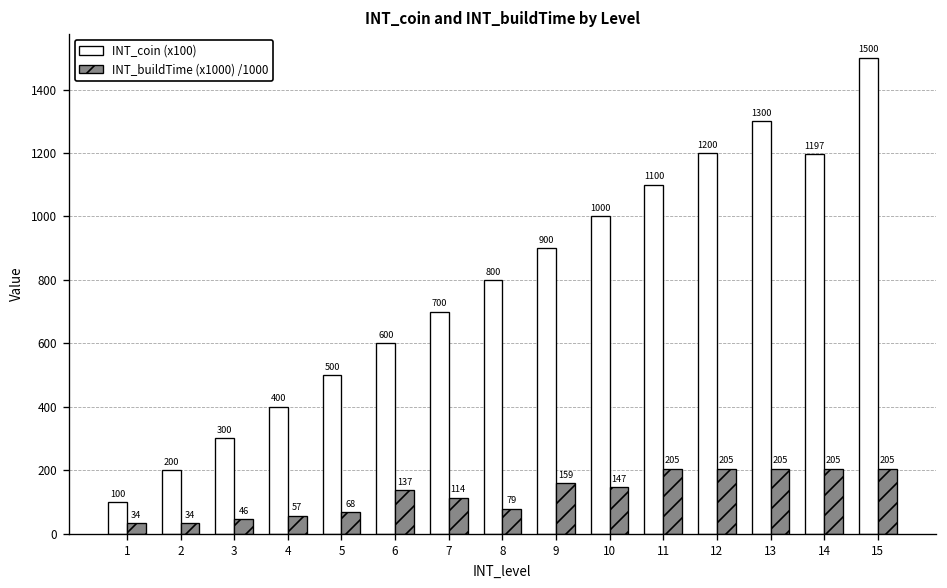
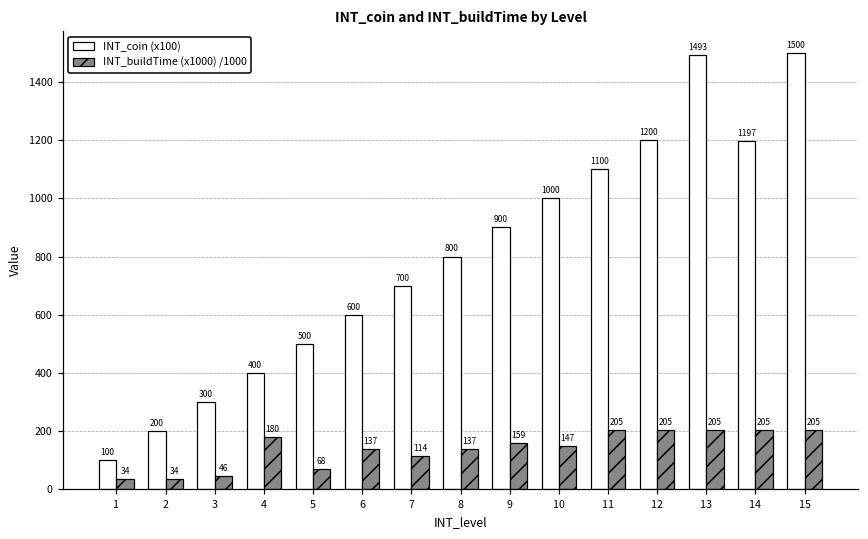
INT_buildTime (x1000) /1000, 4: 57 -> 180
INT_buildTime (x1000) /1000, 8: 79 -> 137
INT_coin (x100), 13: 1300 -> 1493
